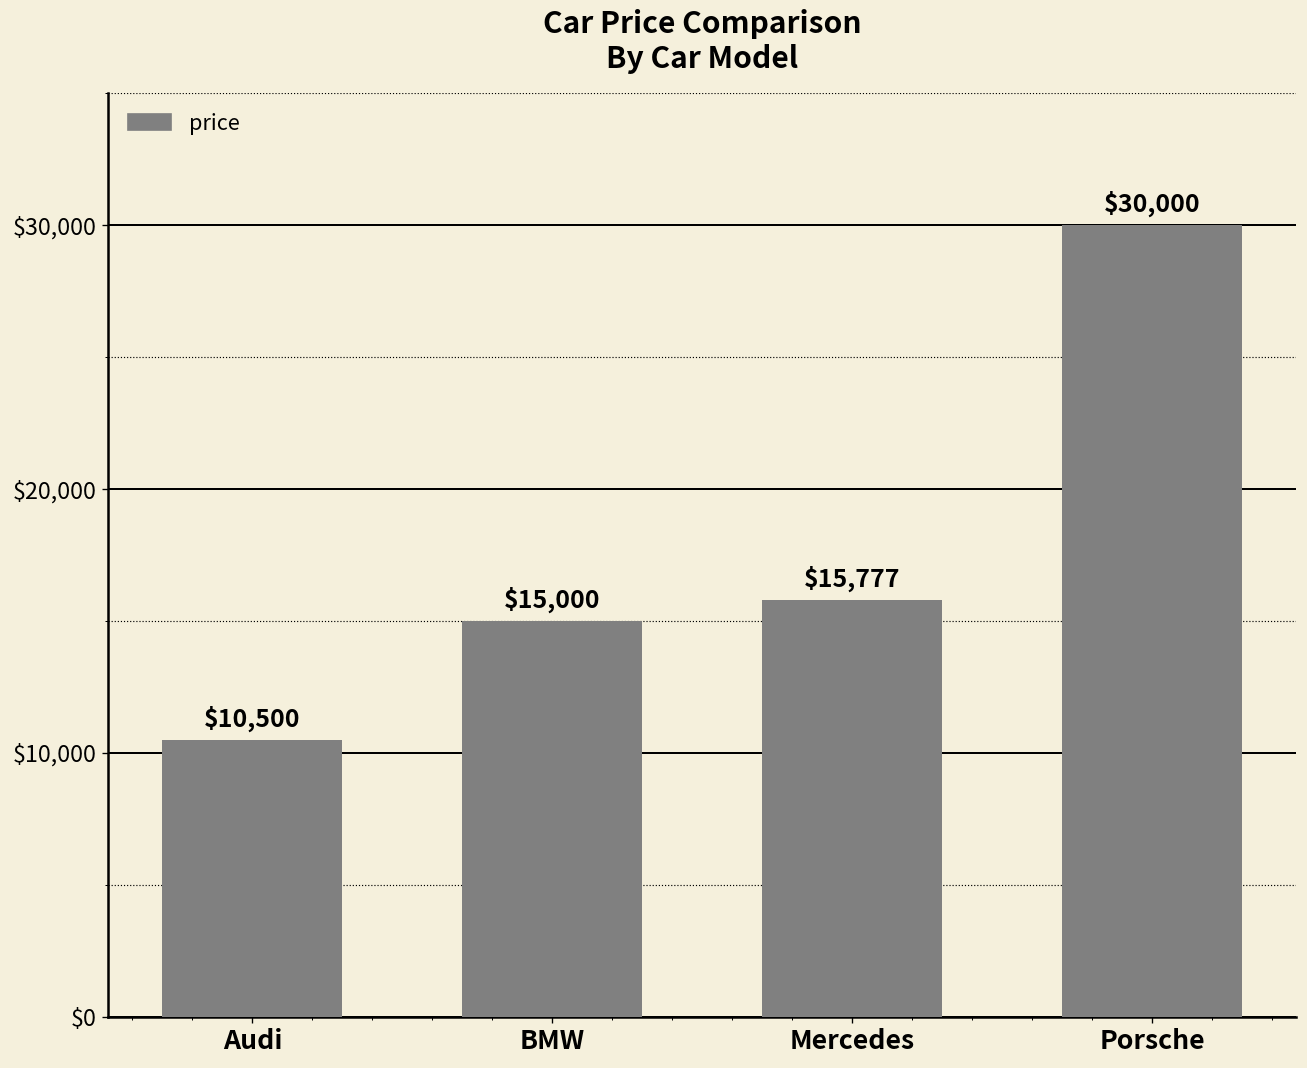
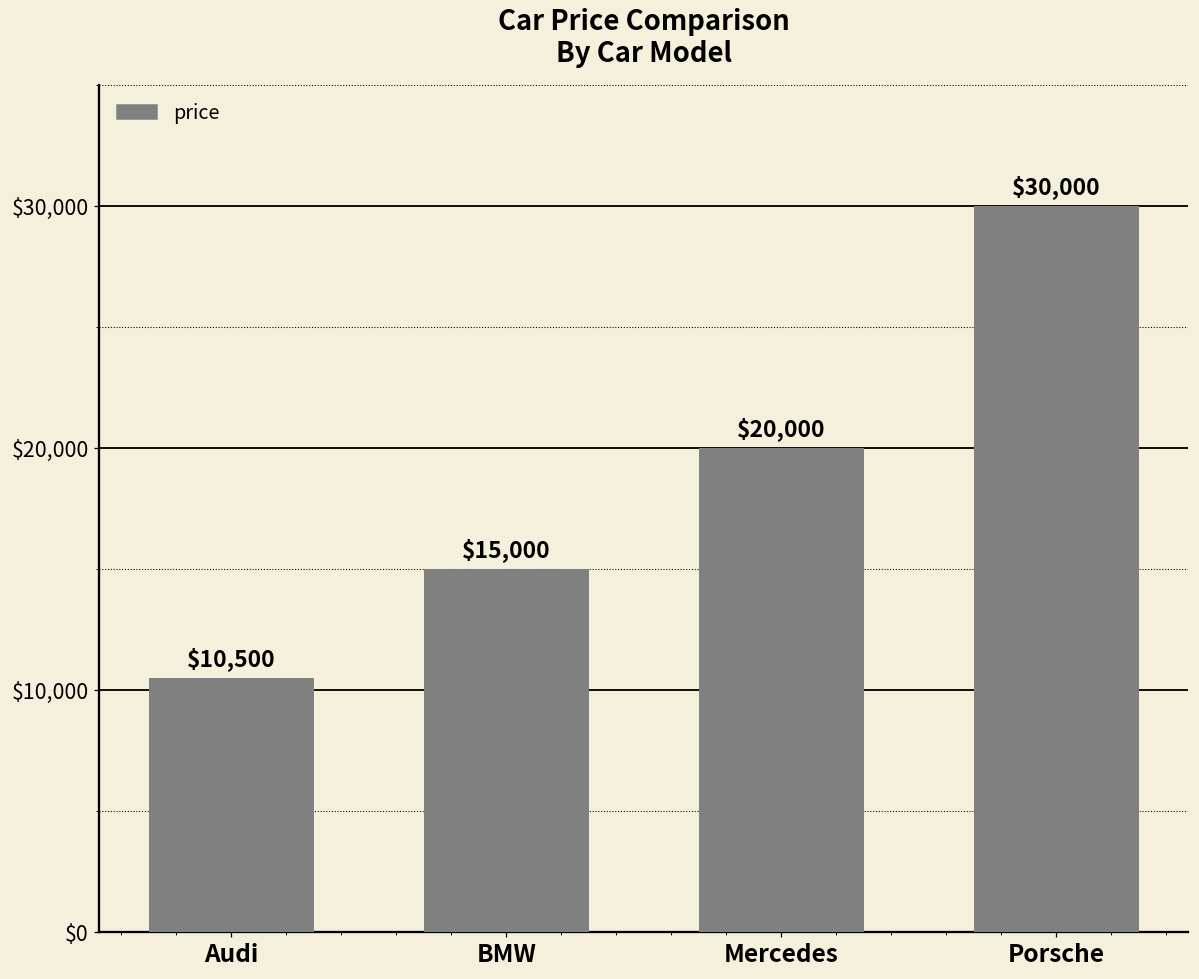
Mercedes: $15,777 -> $20,000
